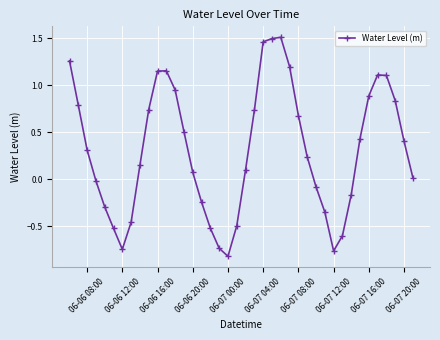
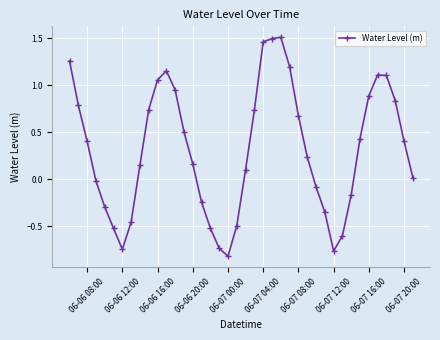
06-06 08:00: 0.3 -> 0.4
06-06 16:00: 1.2 -> 1.1
06-06 20:00: 0.1 -> 0.2
